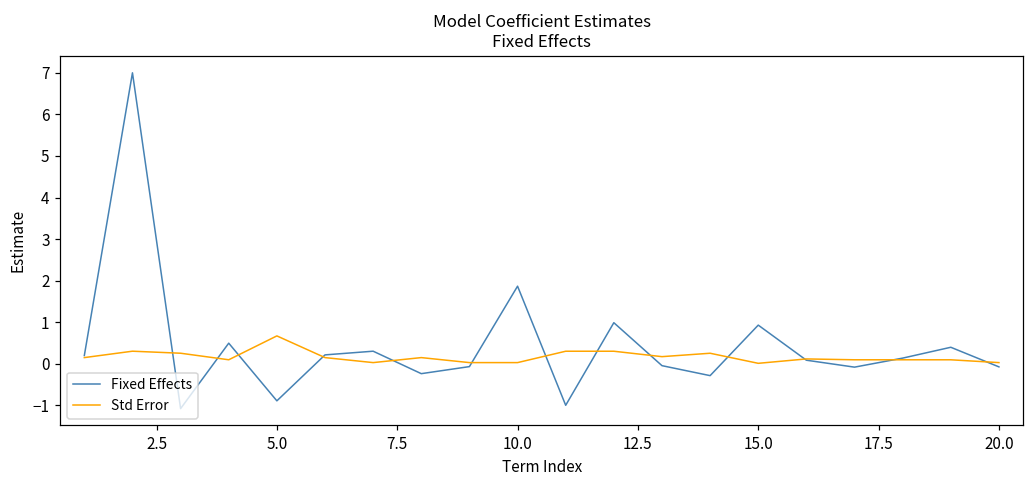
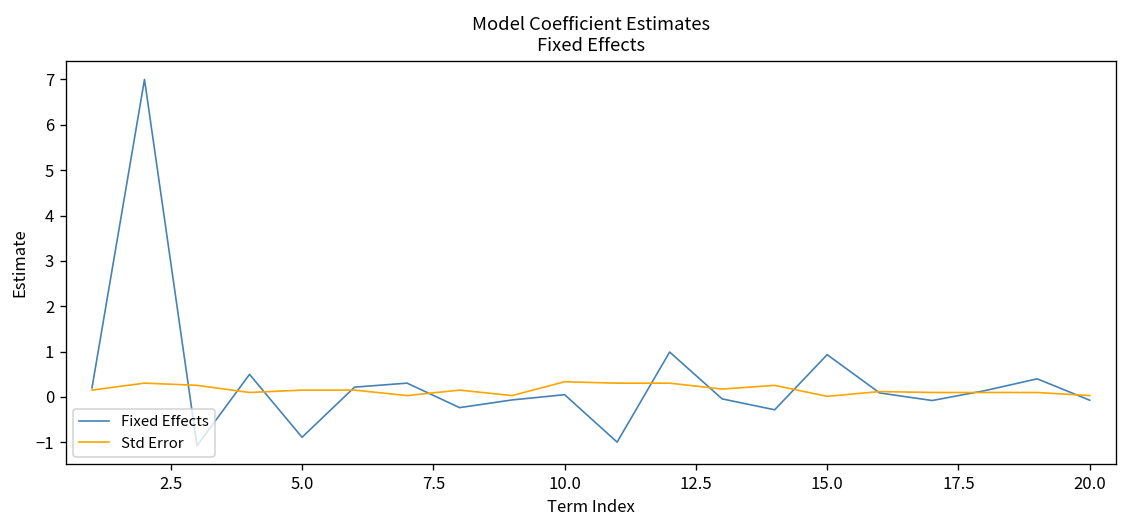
Std Error, 5.0: 0.7 -> 0.1
Fixed Effects, 10.0: 1.9 -> 0.0
Std Error, 10.0: 0.0 -> 0.3
